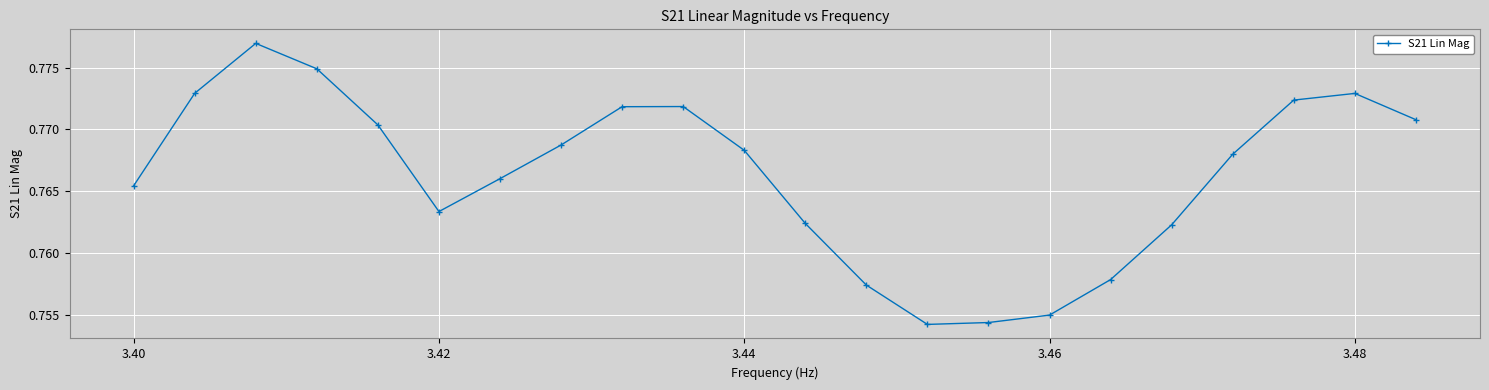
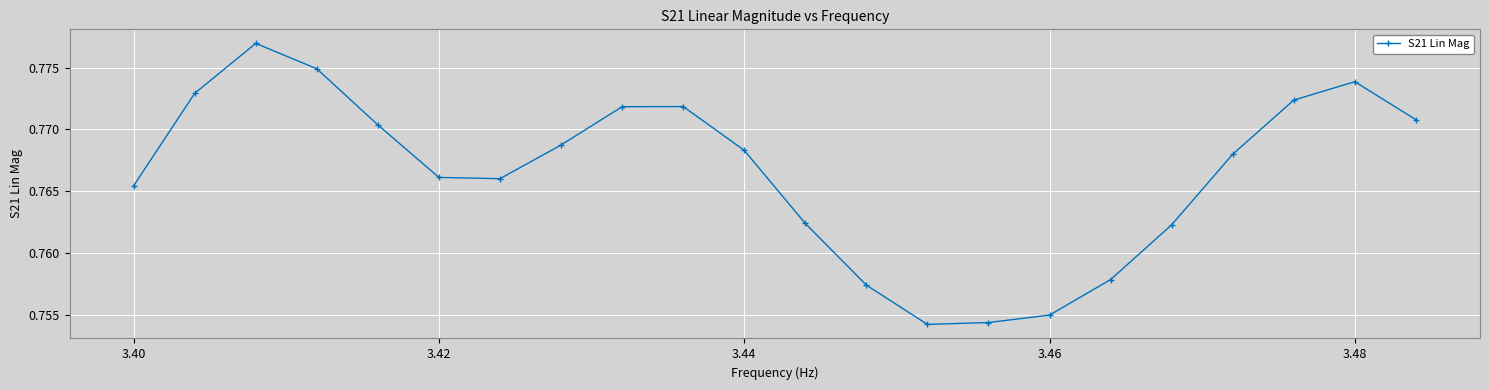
3.42: 0.7634 -> 0.7661
3.48: 0.7729 -> 0.7739
